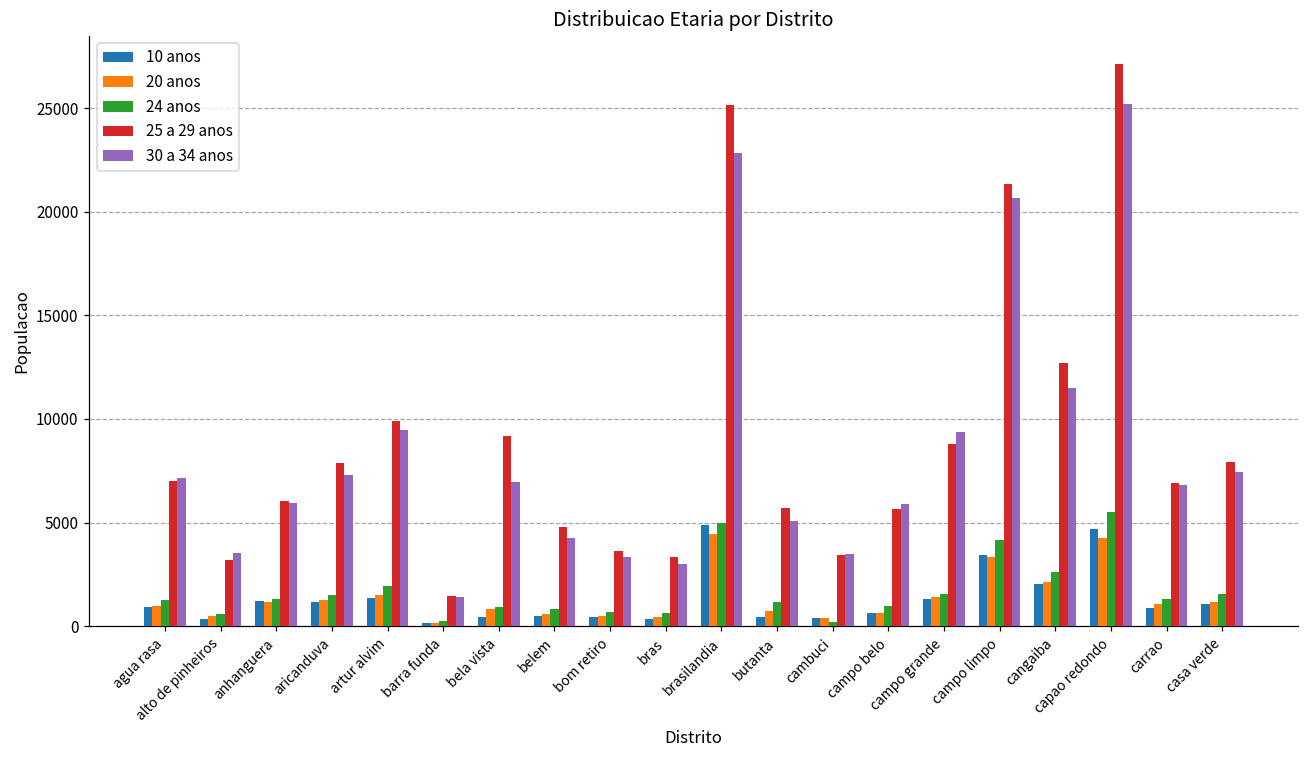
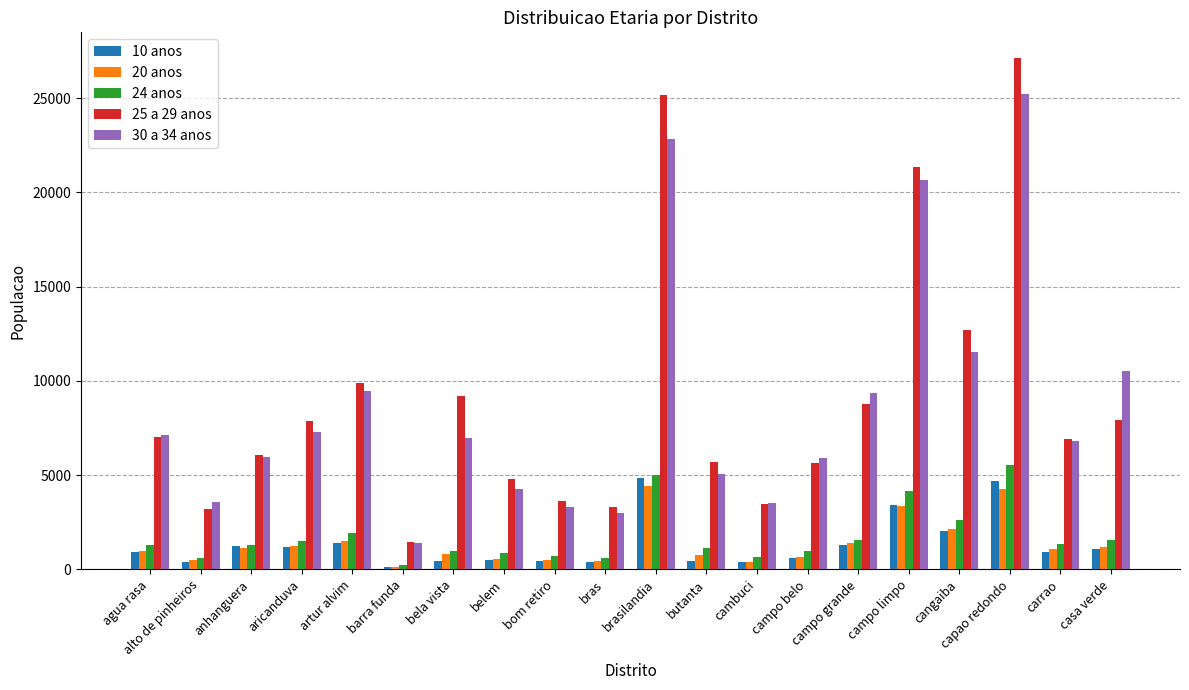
24 anos, cambuci: 200 -> 700
30 a 34 anos, casa verde: 7500 -> 10500
